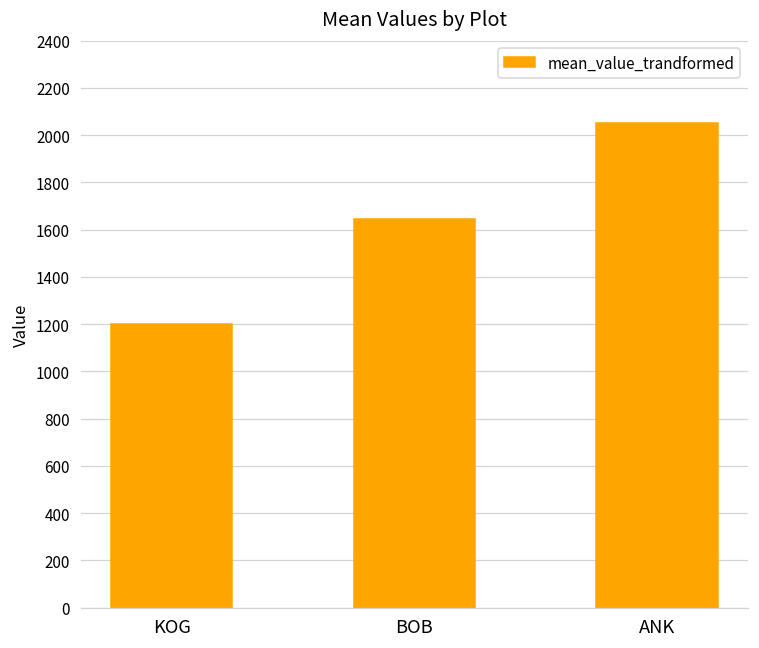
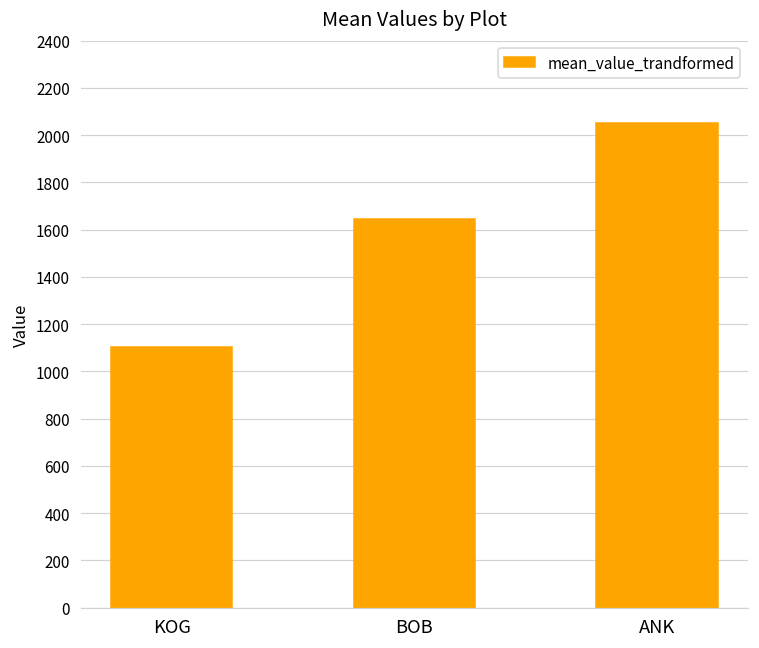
KOG: 1200 -> 1100
